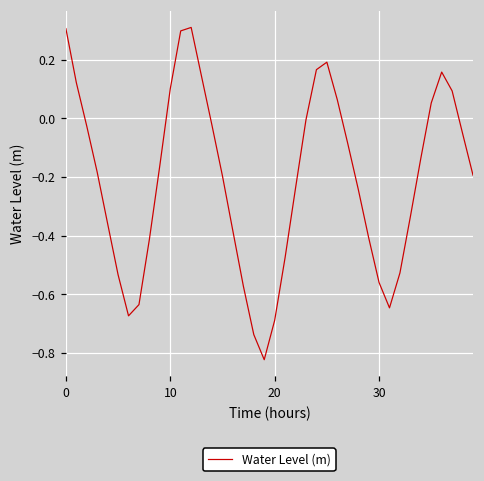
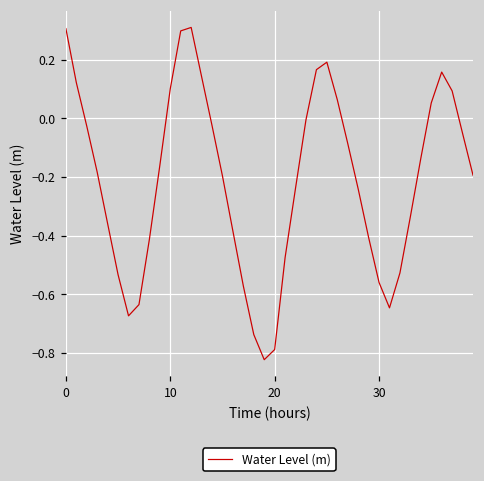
20: -0.69 -> -0.79
